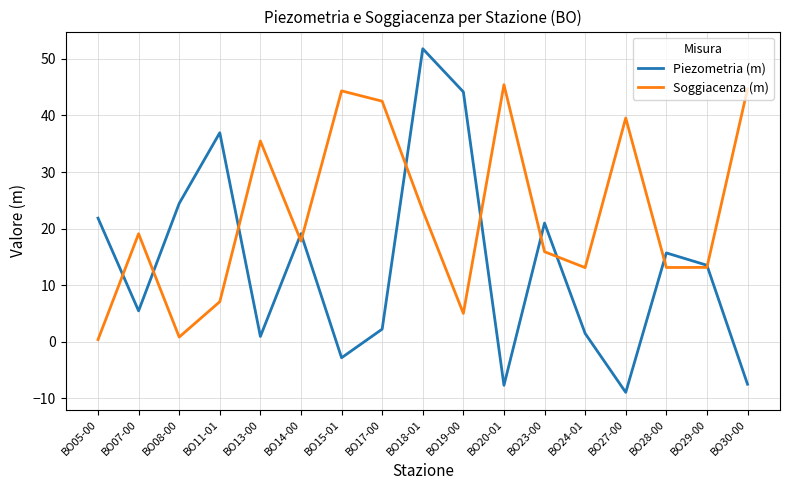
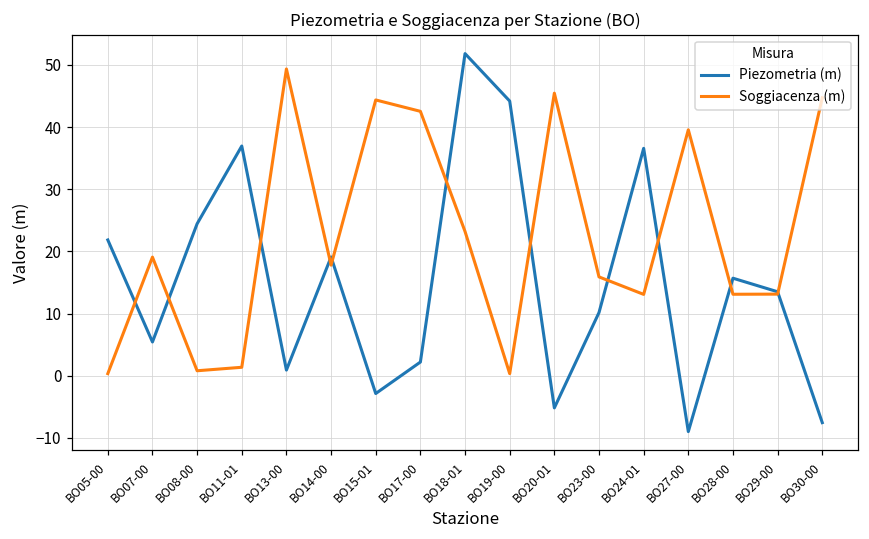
Soggiacenza (m), BO11-01: 7 -> 1
Soggiacenza (m), BO13-00: 35 -> 49
Soggiacenza (m), BO19-00: 5 -> 0
Piezometria (m), BO20-01: -8 -> -5
Piezometria (m), BO23-00: 21 -> 10
Piezometria (m), BO24-01: 1 -> 37
